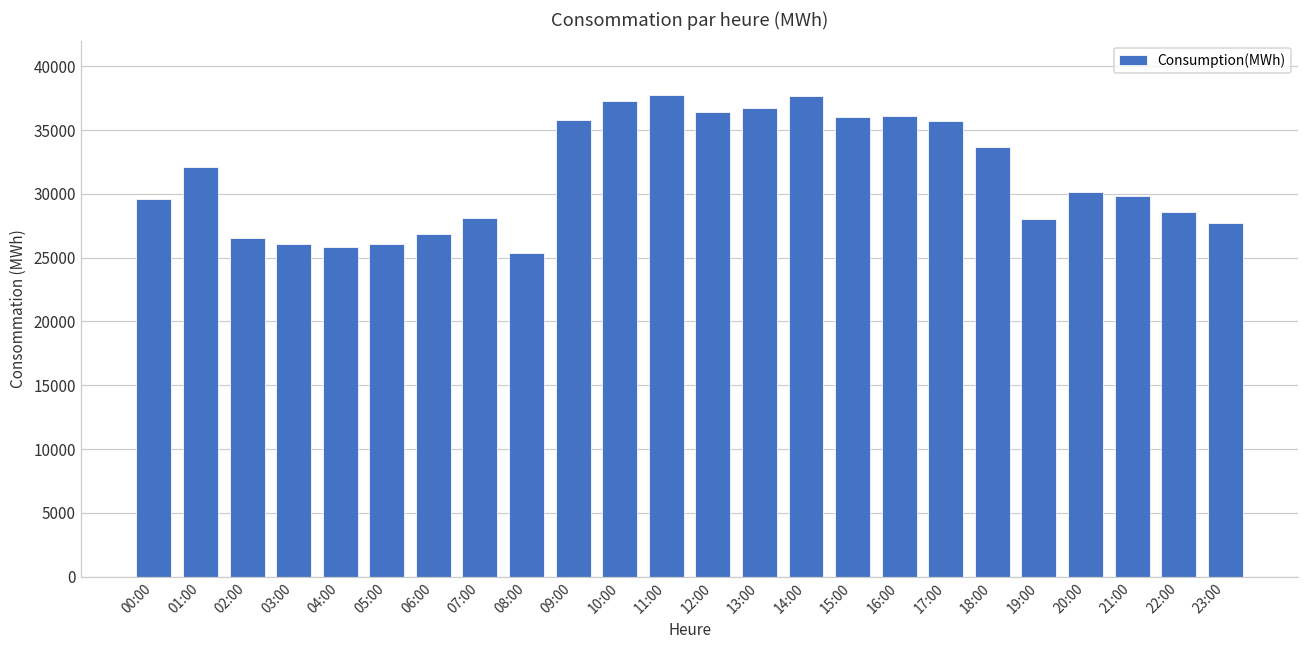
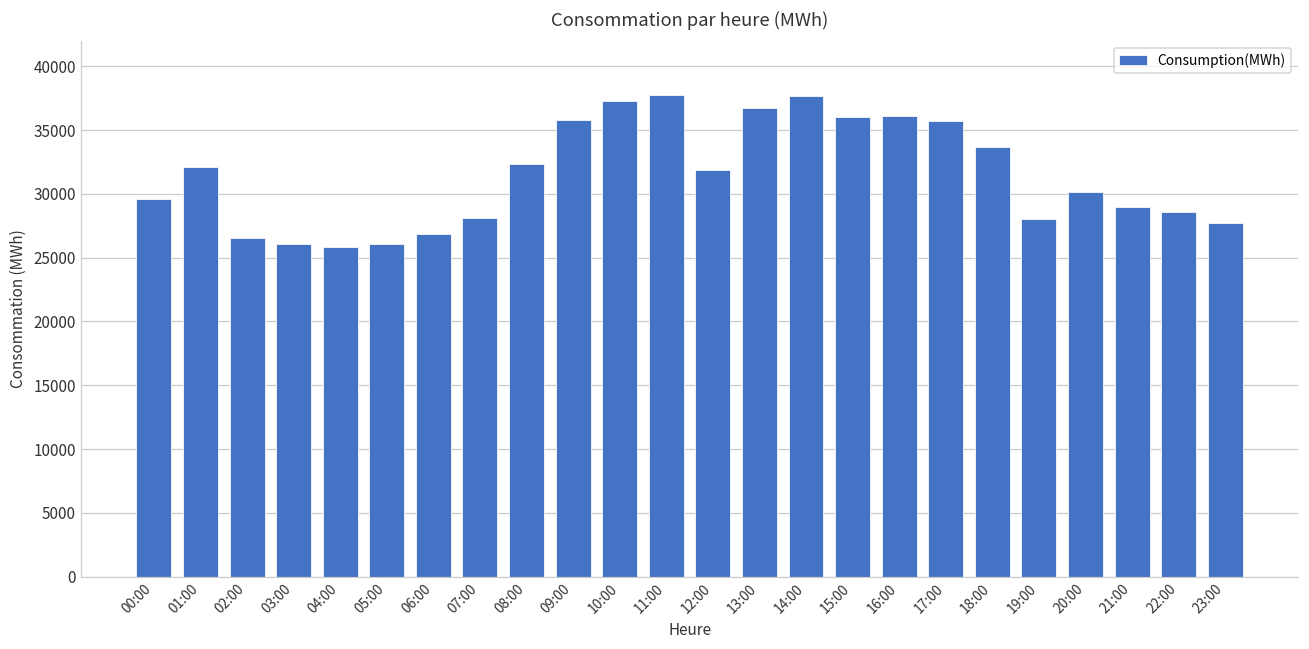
08:00: 25400 -> 32300
12:00: 36500 -> 31900
21:00: 29800 -> 29000
